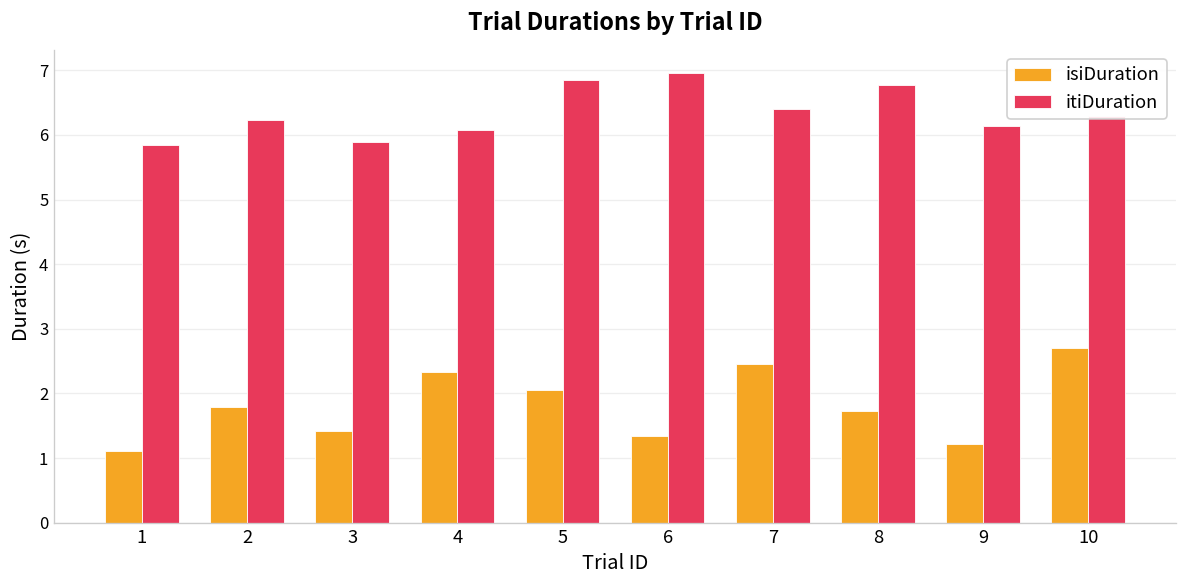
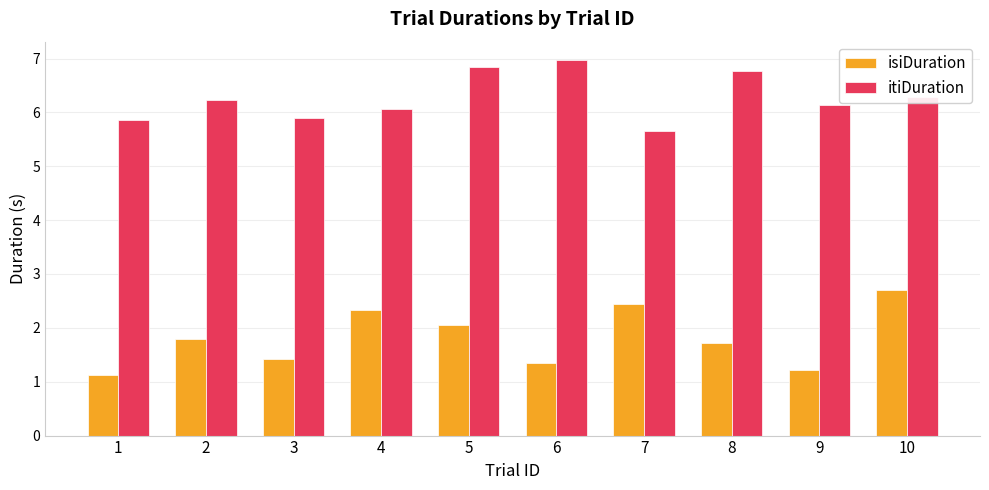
itiDuration, 7: 6.4 -> 5.7
